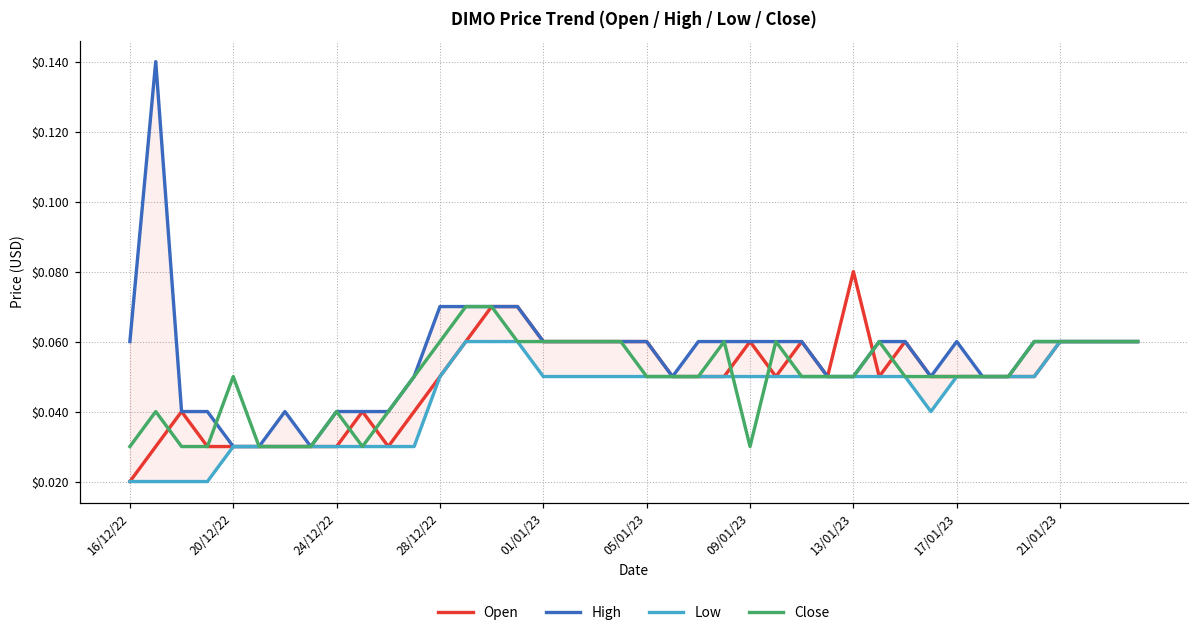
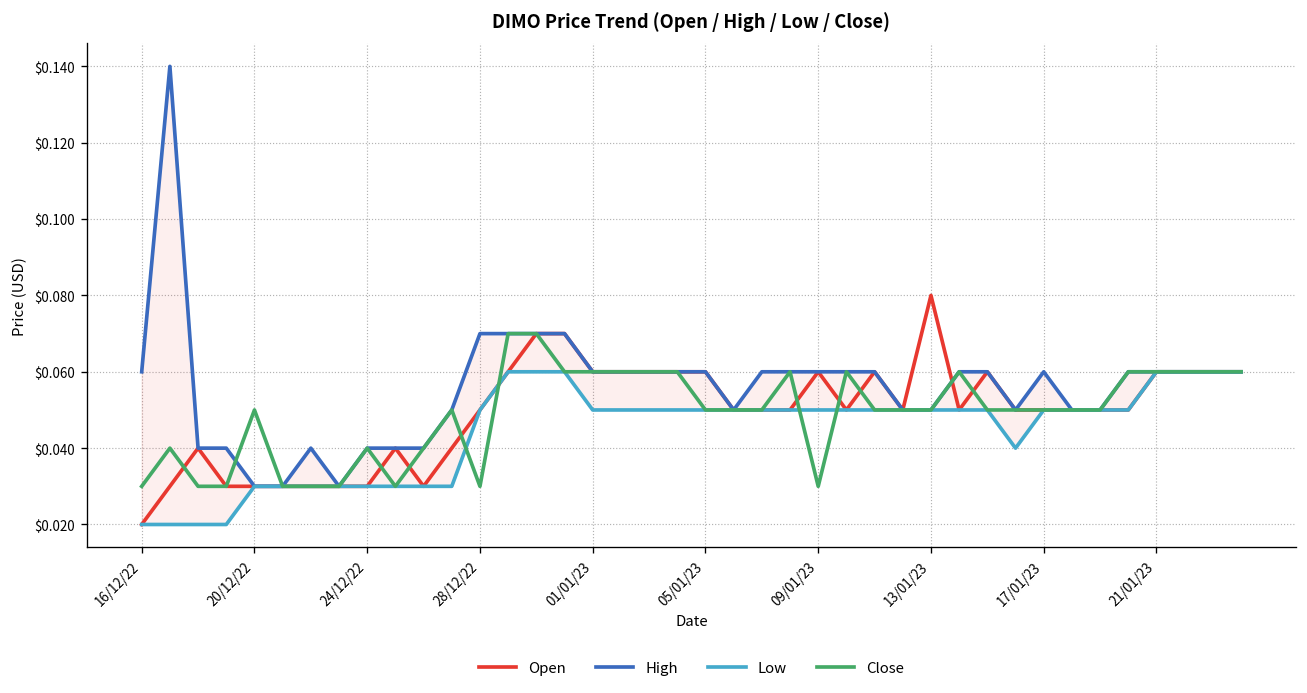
Close, 28/12/22: $0.06 -> $0.03
